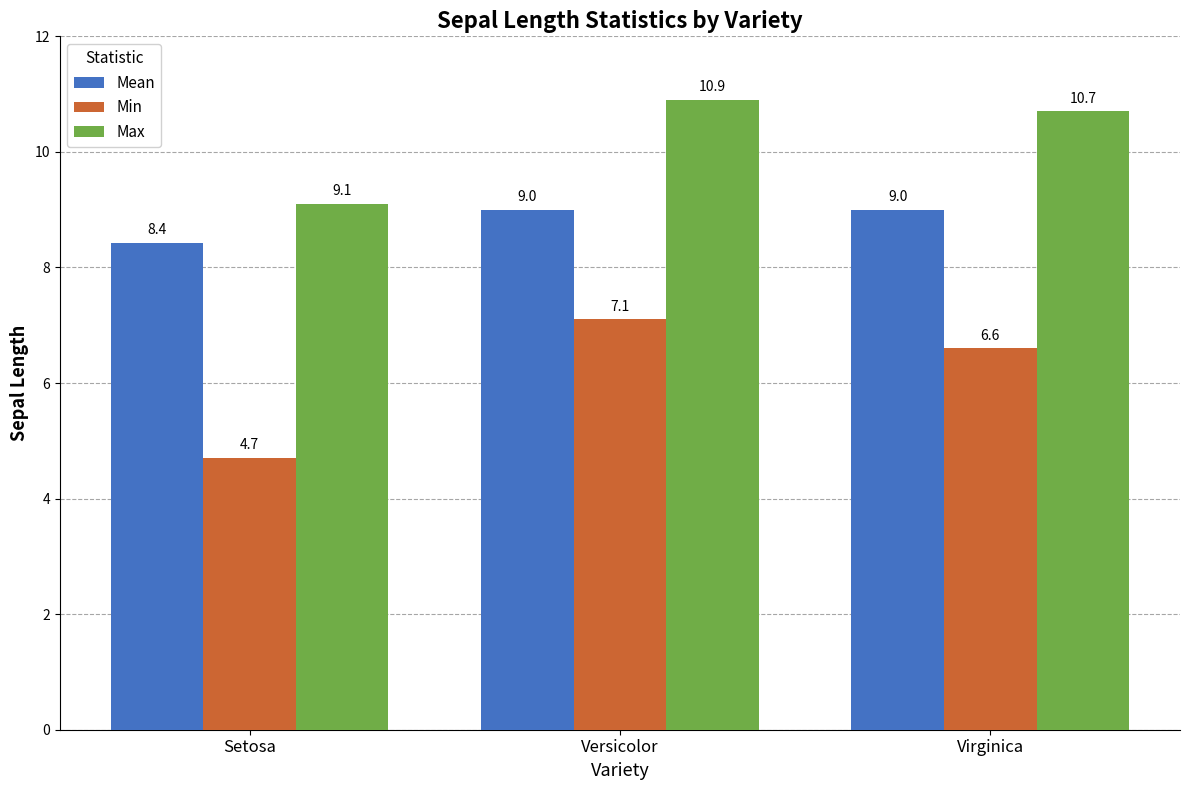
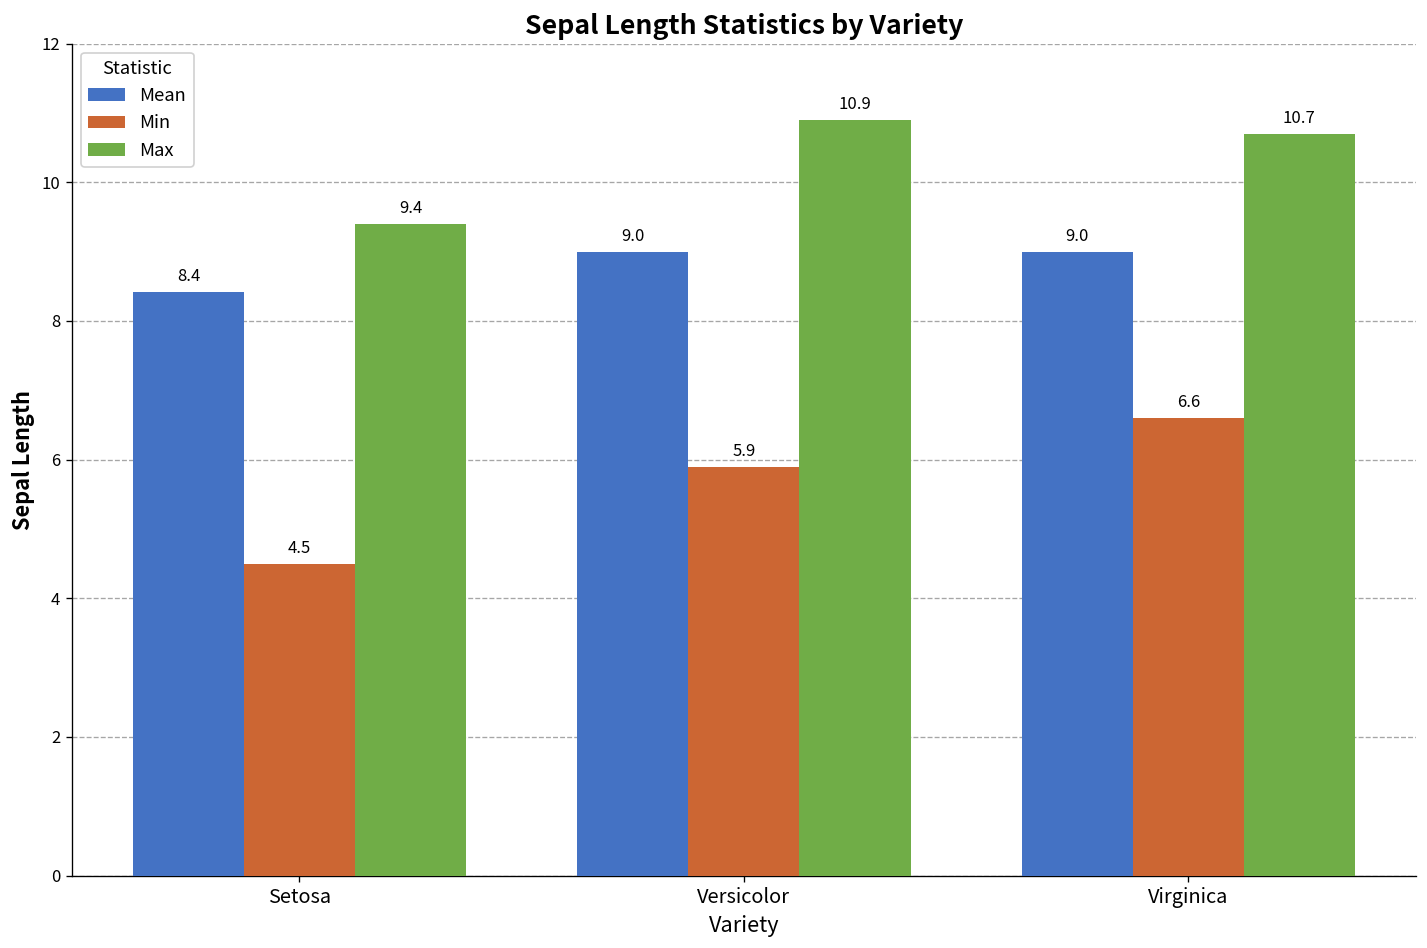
Min, Setosa: 4.7 -> 4.5
Max, Setosa: 9.1 -> 9.4
Min, Versicolor: 7.1 -> 5.9
